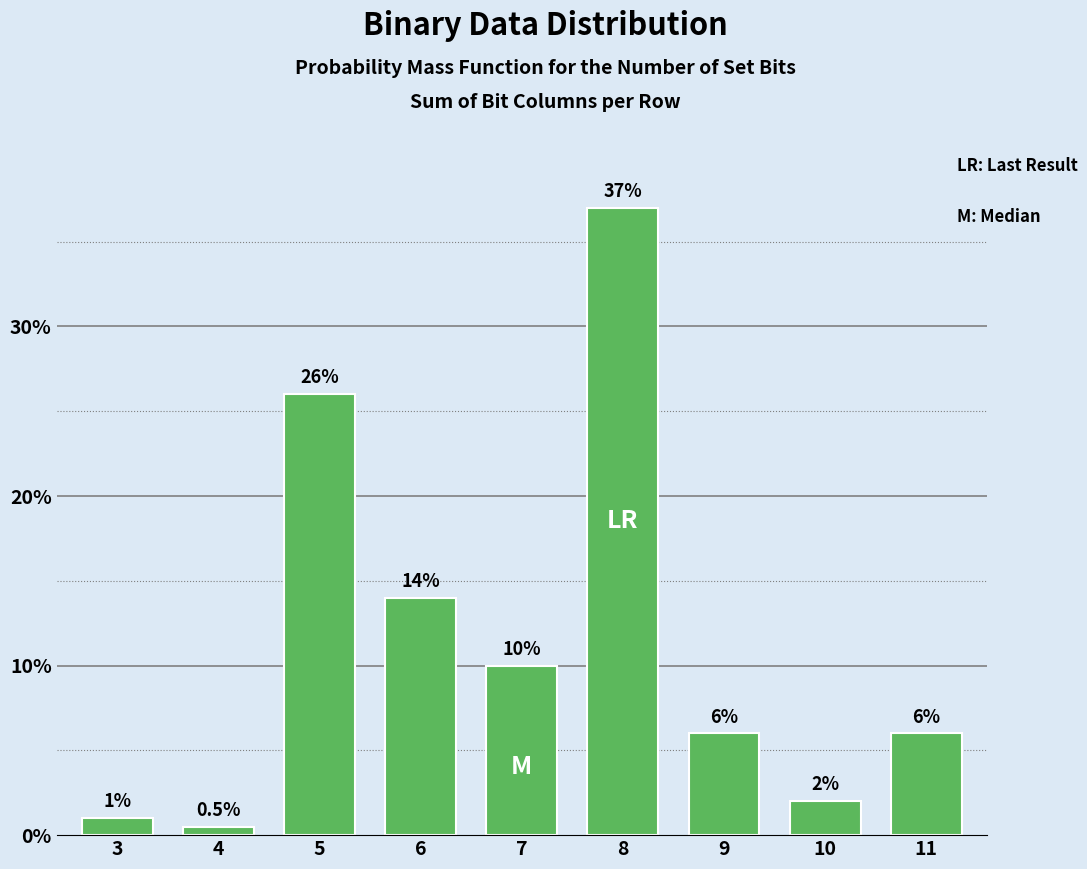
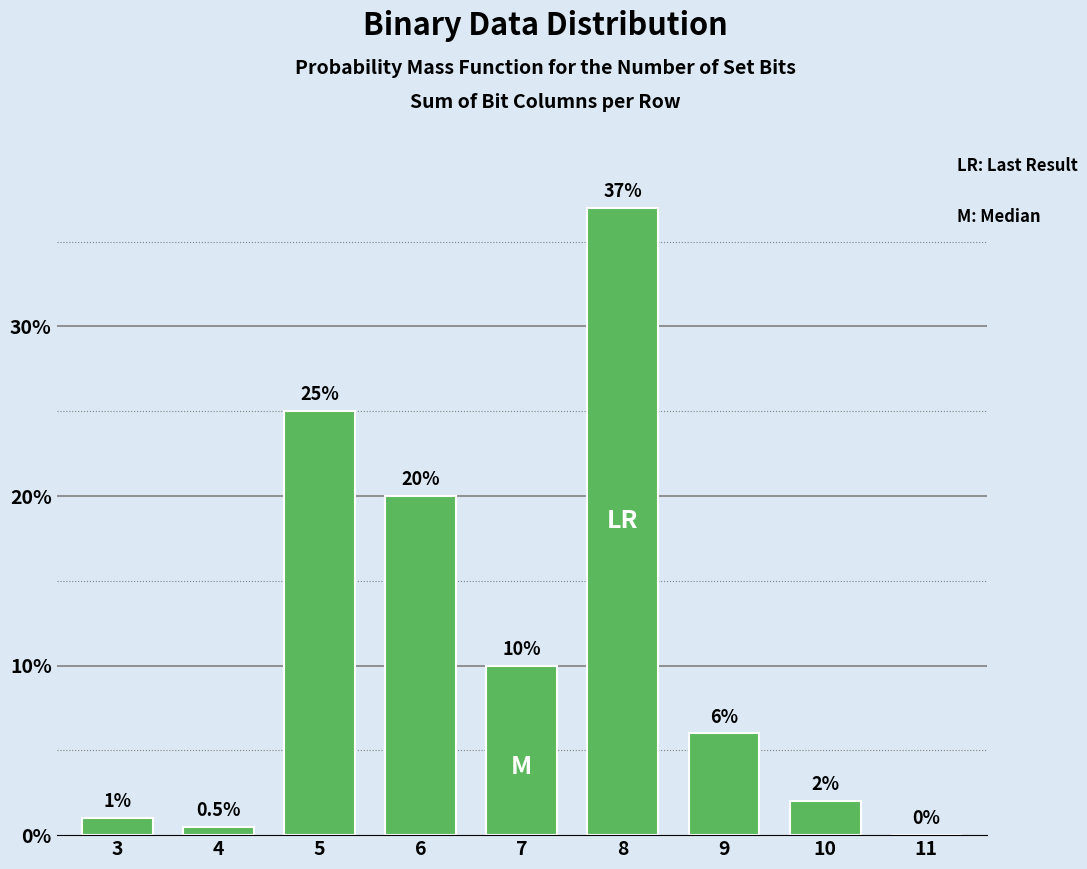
5: 26% -> 25%
6: 14% -> 20%
11: 6% -> 0%
